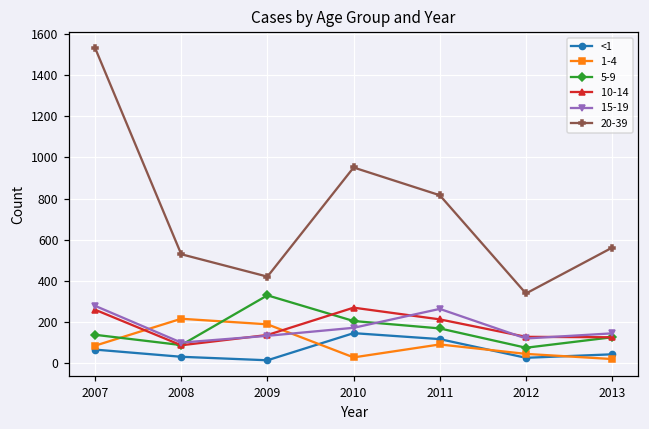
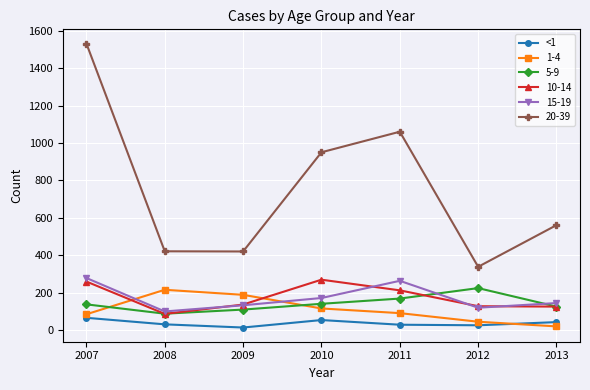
20-39, 2008: 530 -> 420
5-9, 2009: 330 -> 110
<1, 2010: 150 -> 50
1-4, 2010: 30 -> 120
5-9, 2010: 200 -> 140
<1, 2011: 120 -> 30
20-39, 2011: 820 -> 1060
5-9, 2012: 70 -> 220
